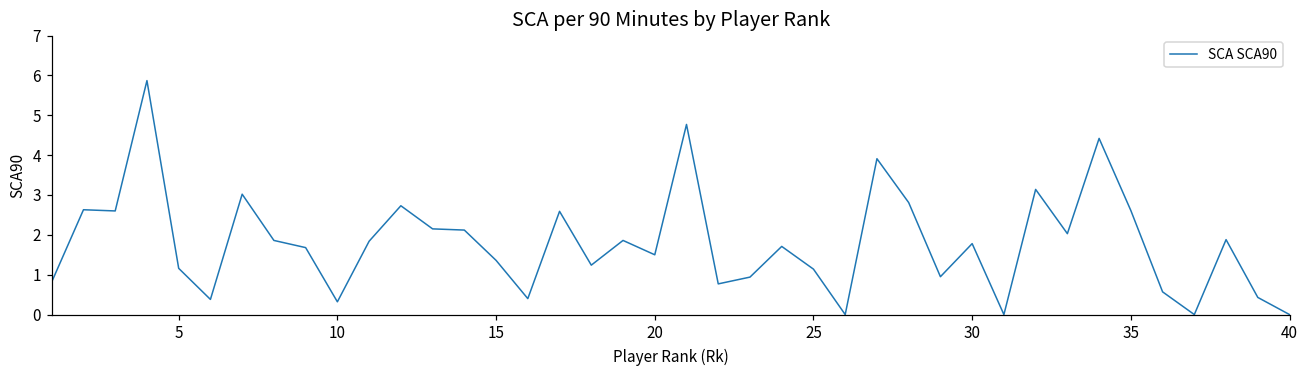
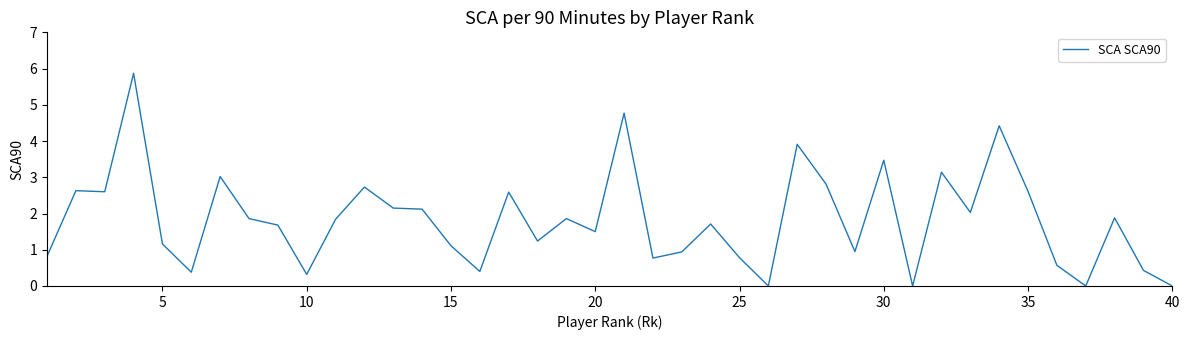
15: 1.4 -> 1.1
25: 1.1 -> 0.8
30: 1.8 -> 3.5
